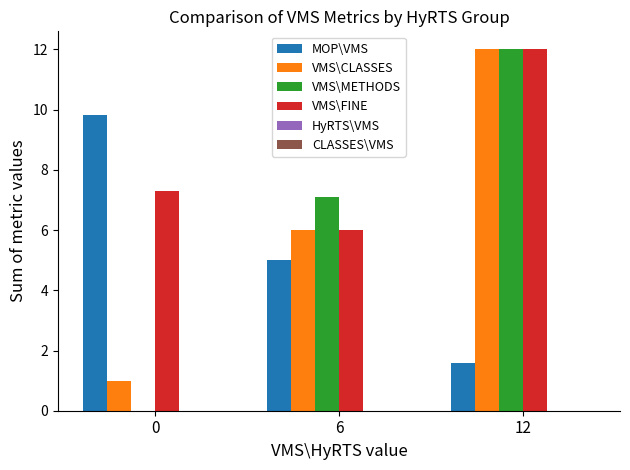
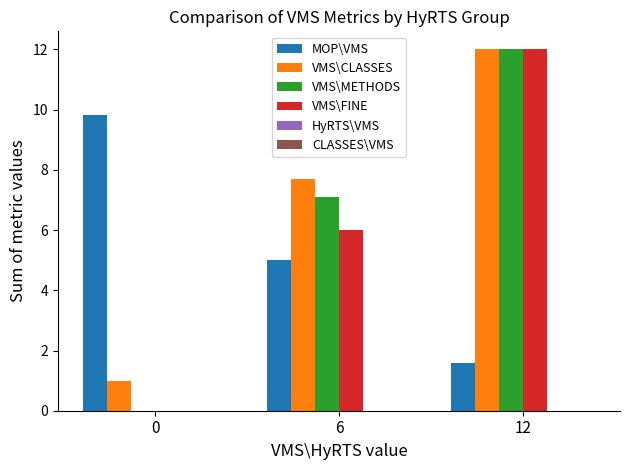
VMS\FINE, 0: 7.3 -> 0.0
VMS\CLASSES, 6: 6.0 -> 7.7
